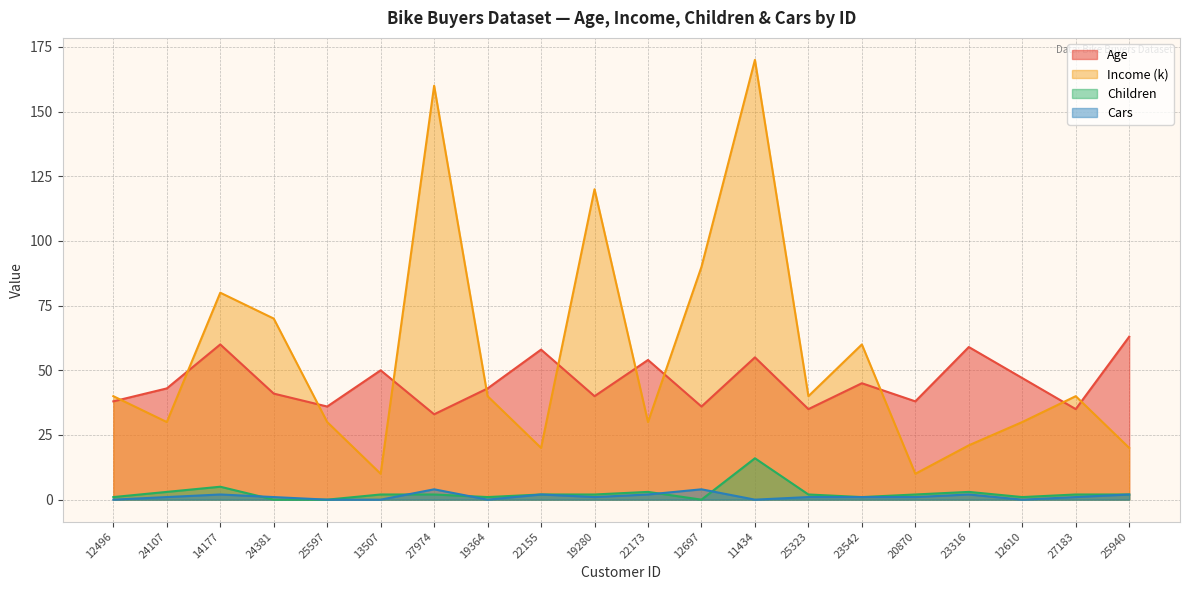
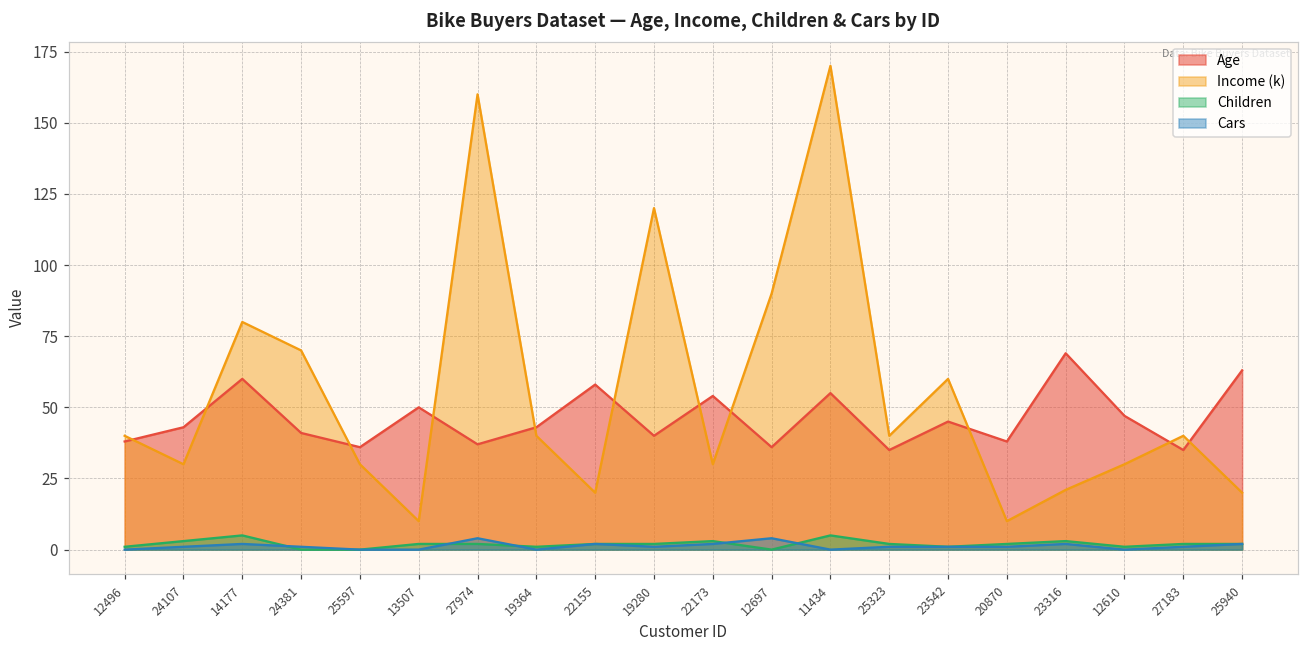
Age, 27974: 33 -> 37
Children, 11434: 16 -> 5
Age, 23316: 59 -> 69
